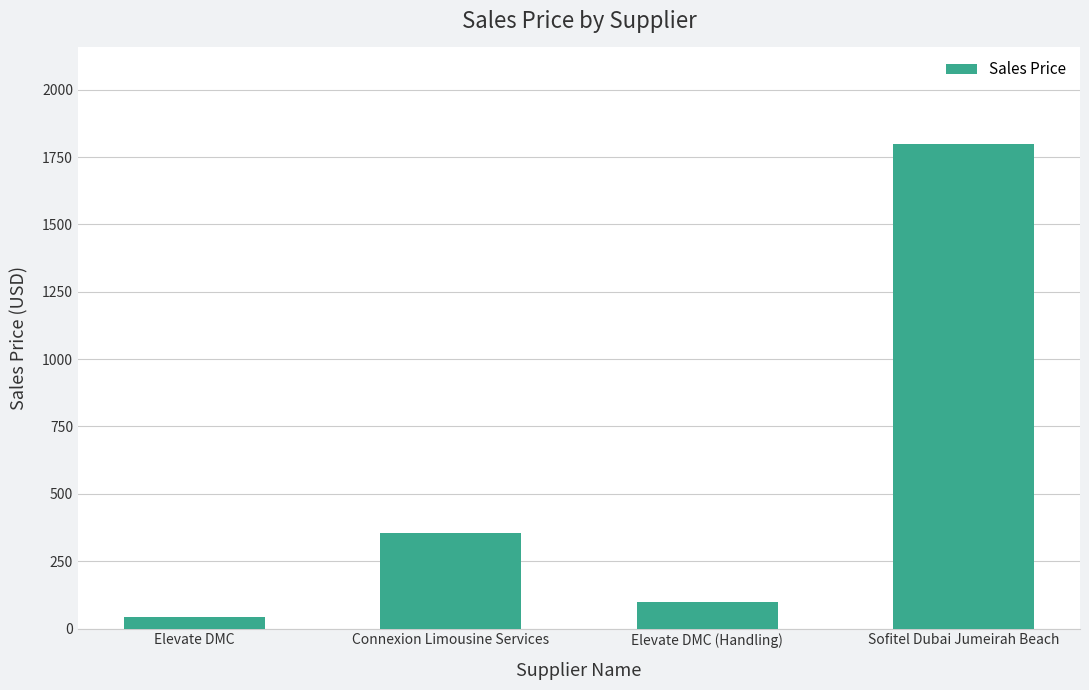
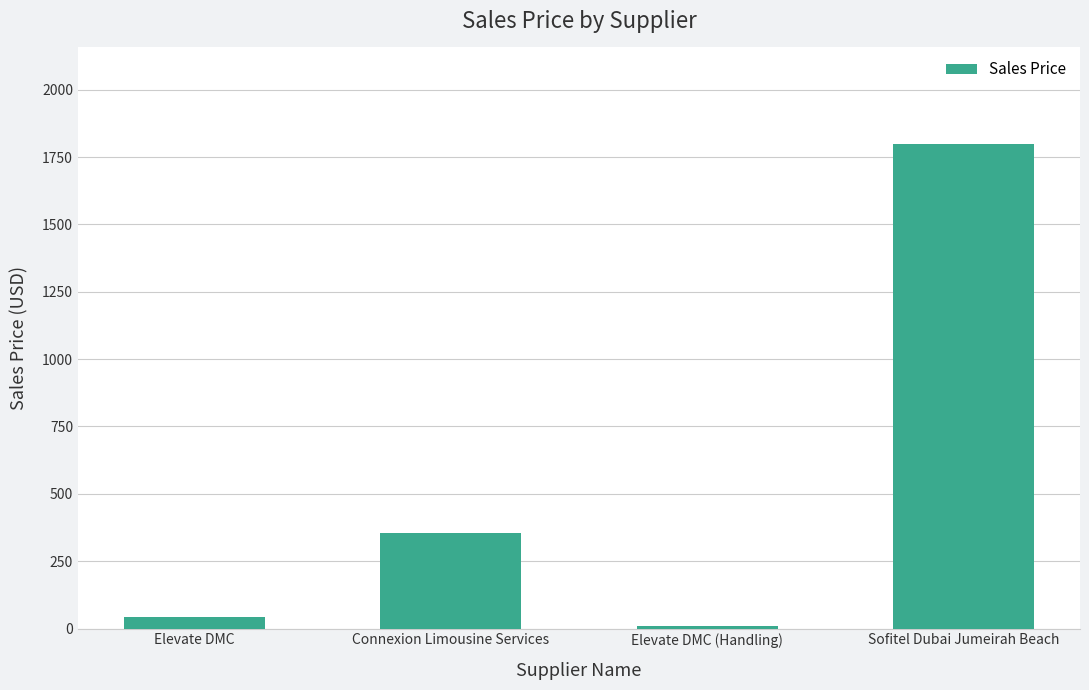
Elevate DMC (Handling): 100 -> 10
